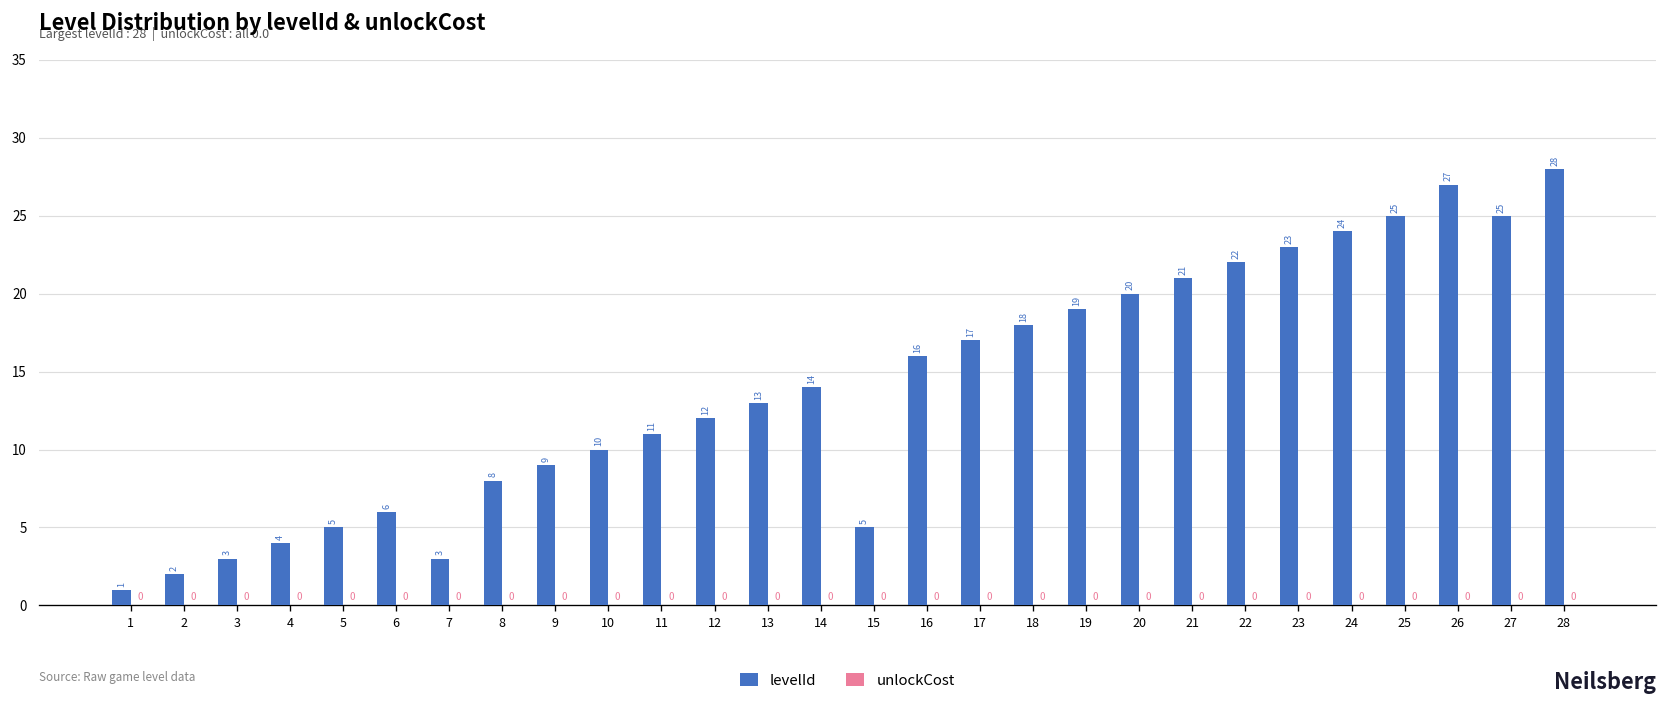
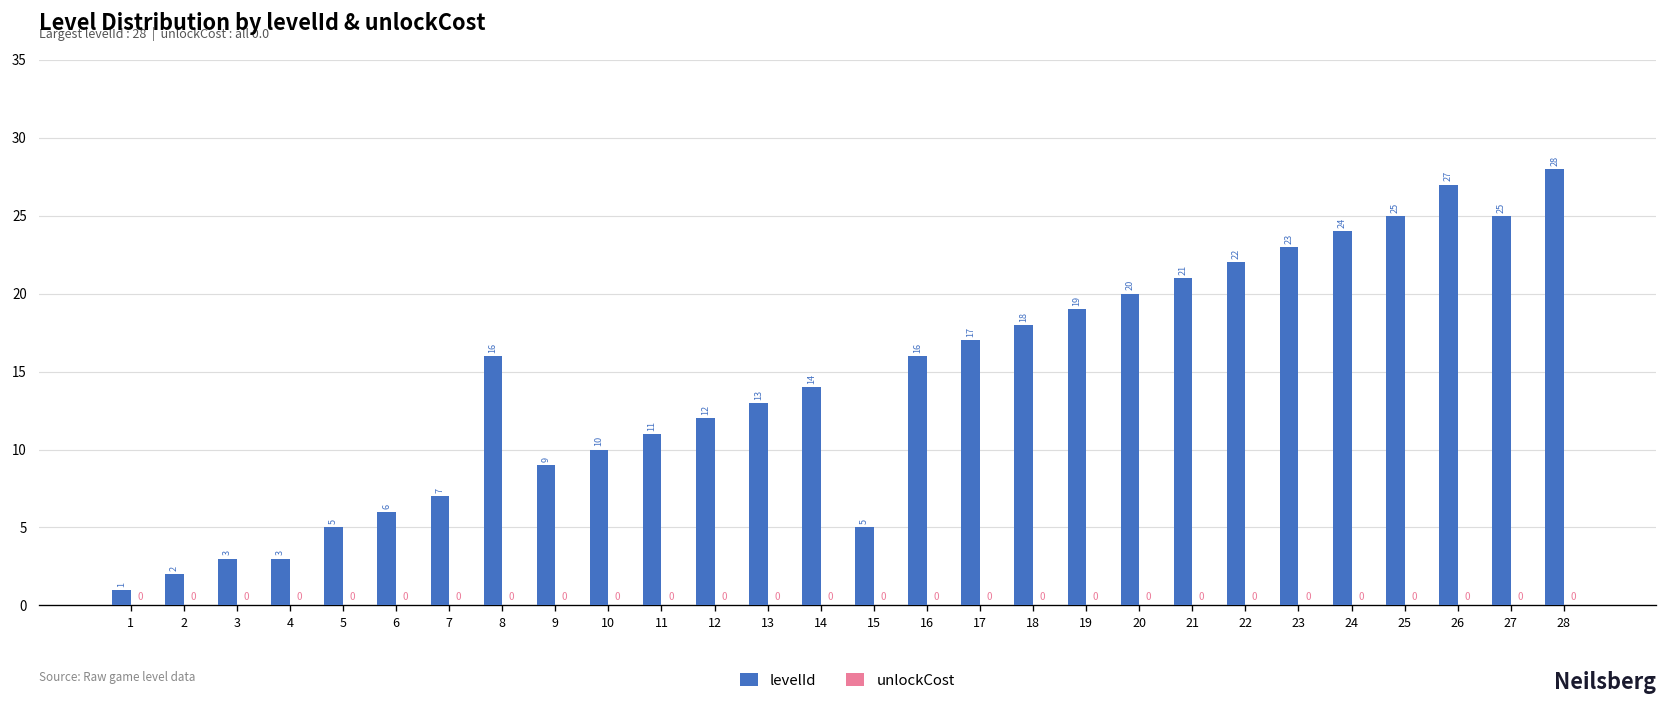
levelId, 4: 4 -> 3
levelId, 7: 3 -> 7
levelId, 8: 8 -> 16
